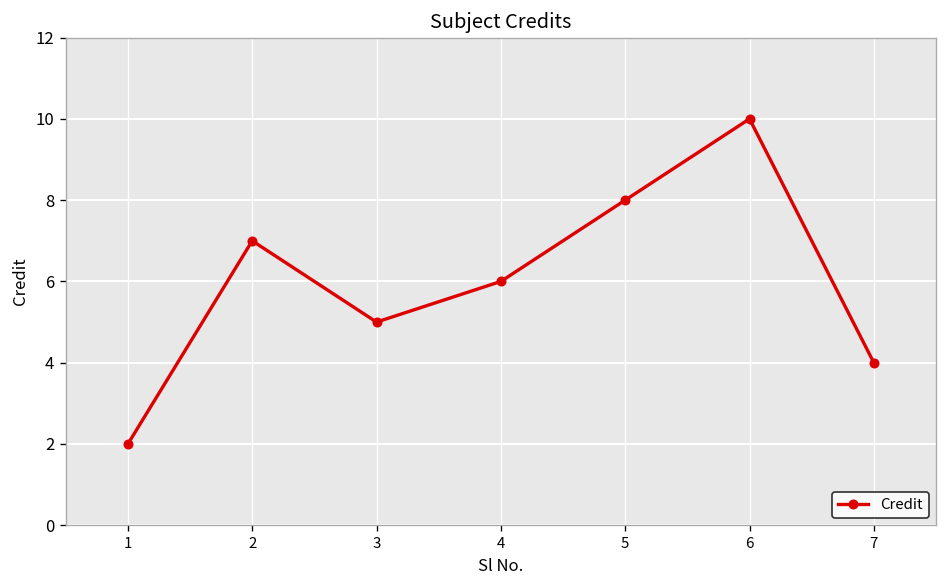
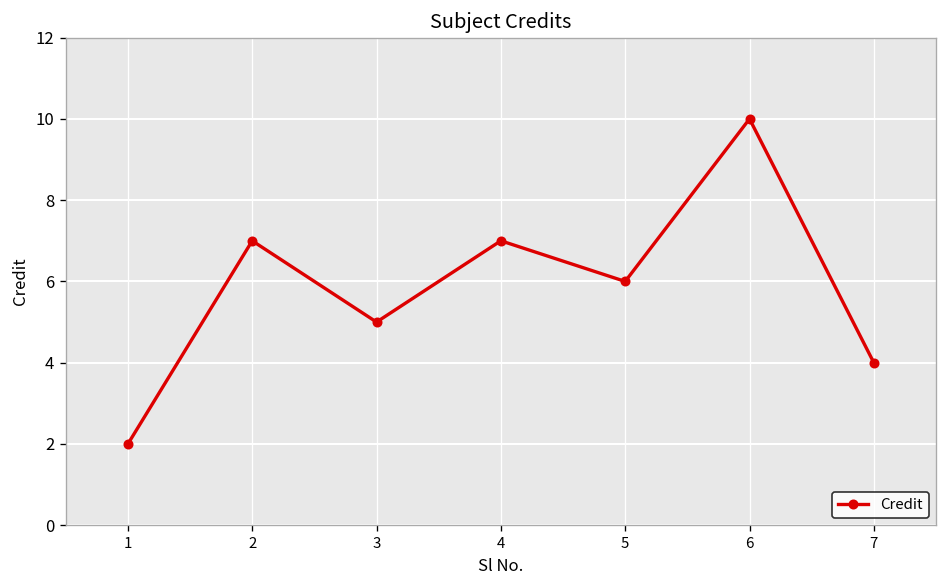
4: 6 -> 7
5: 8 -> 6
